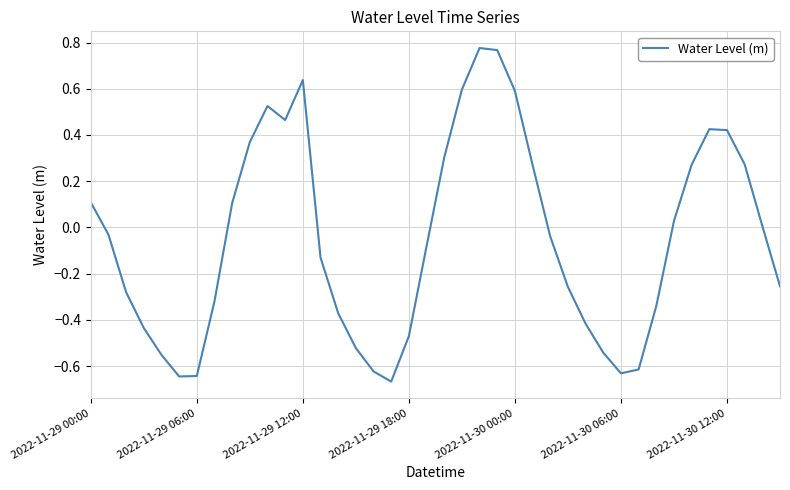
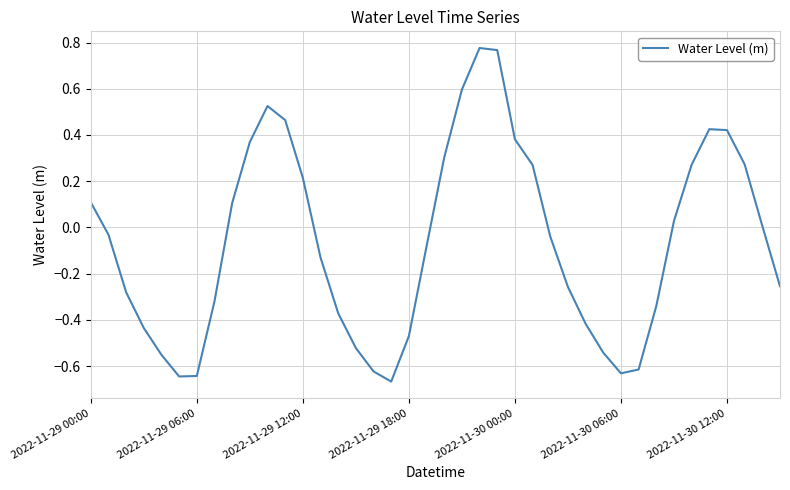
2022-11-29 12:00: 0.64 -> 0.21
2022-11-30 00:00: 0.59 -> 0.38
